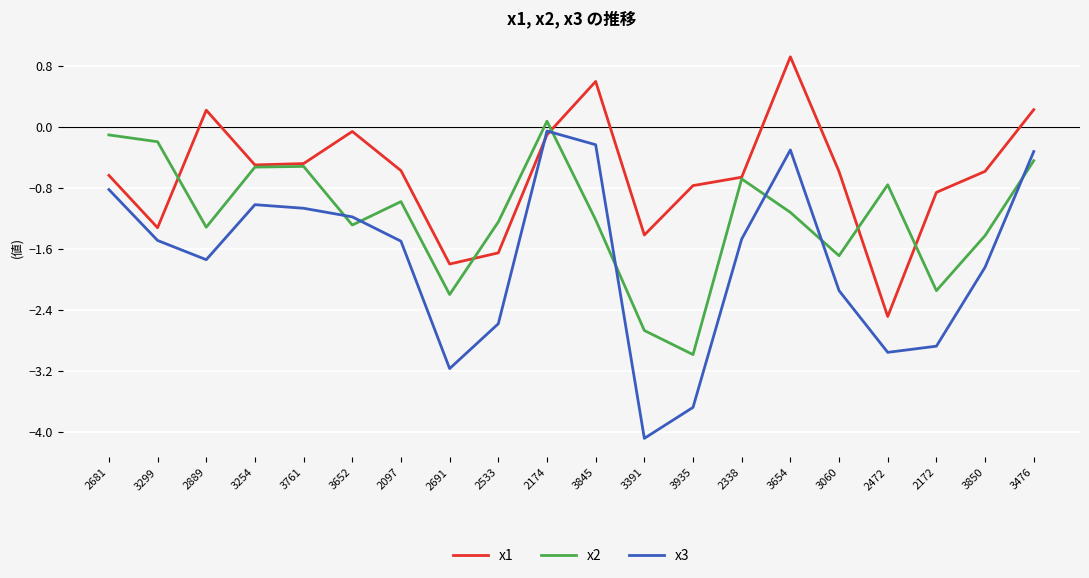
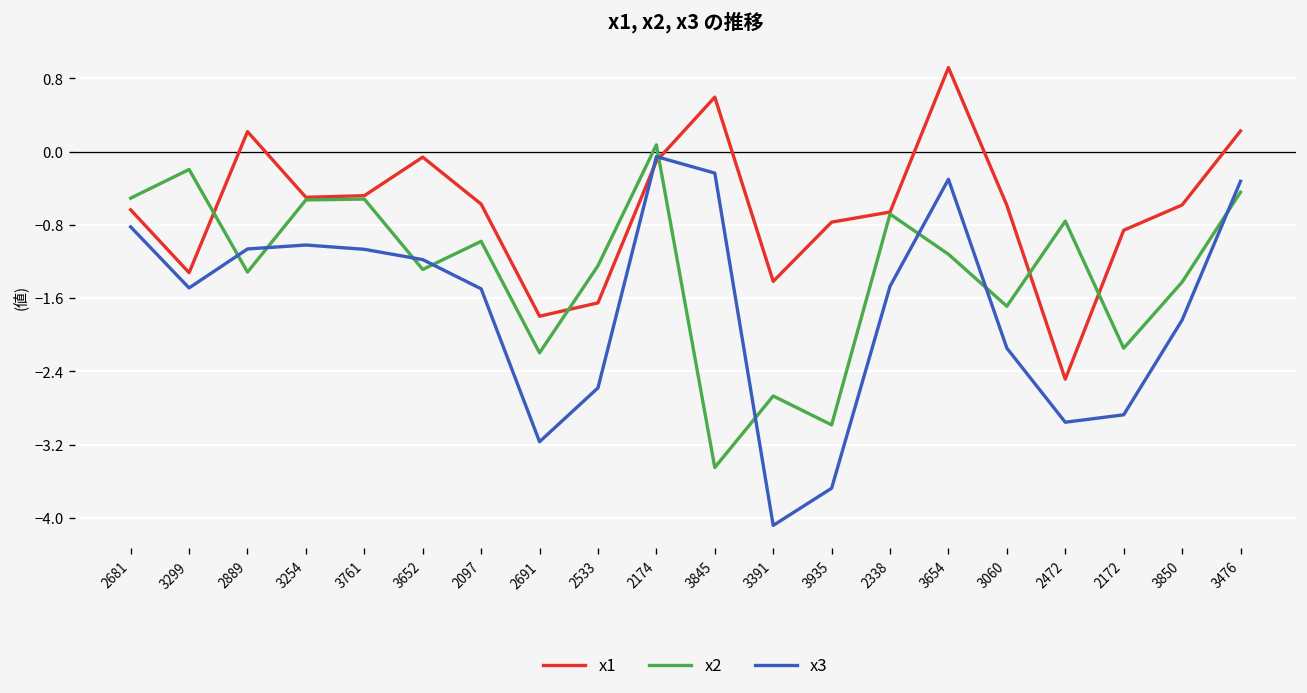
x2, 2681: -0.1 -> -0.5
x3, 2889: -1.7 -> -1.1
x2, 3845: -1.2 -> -3.4
